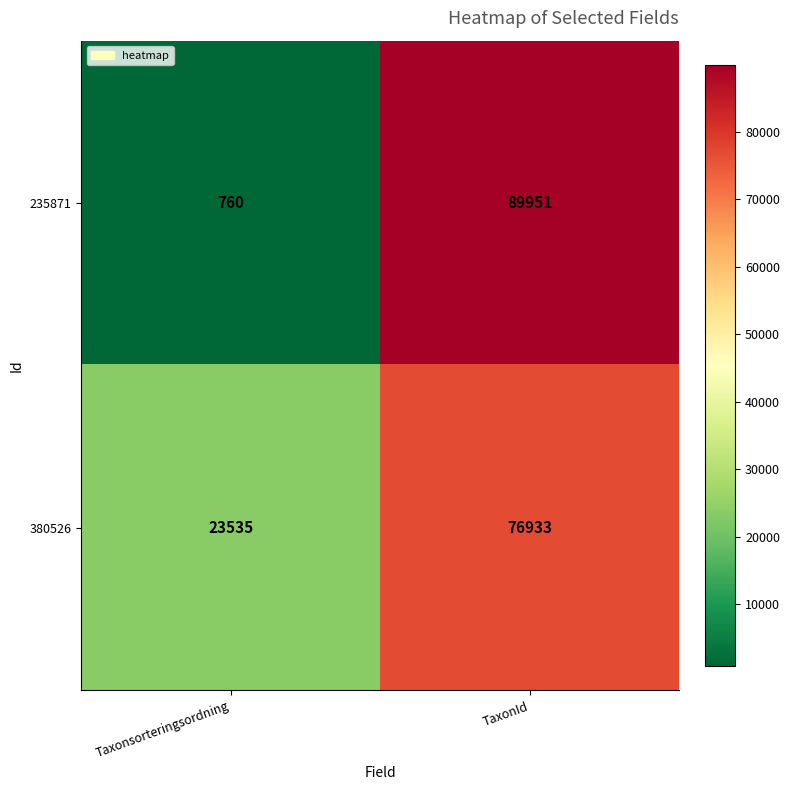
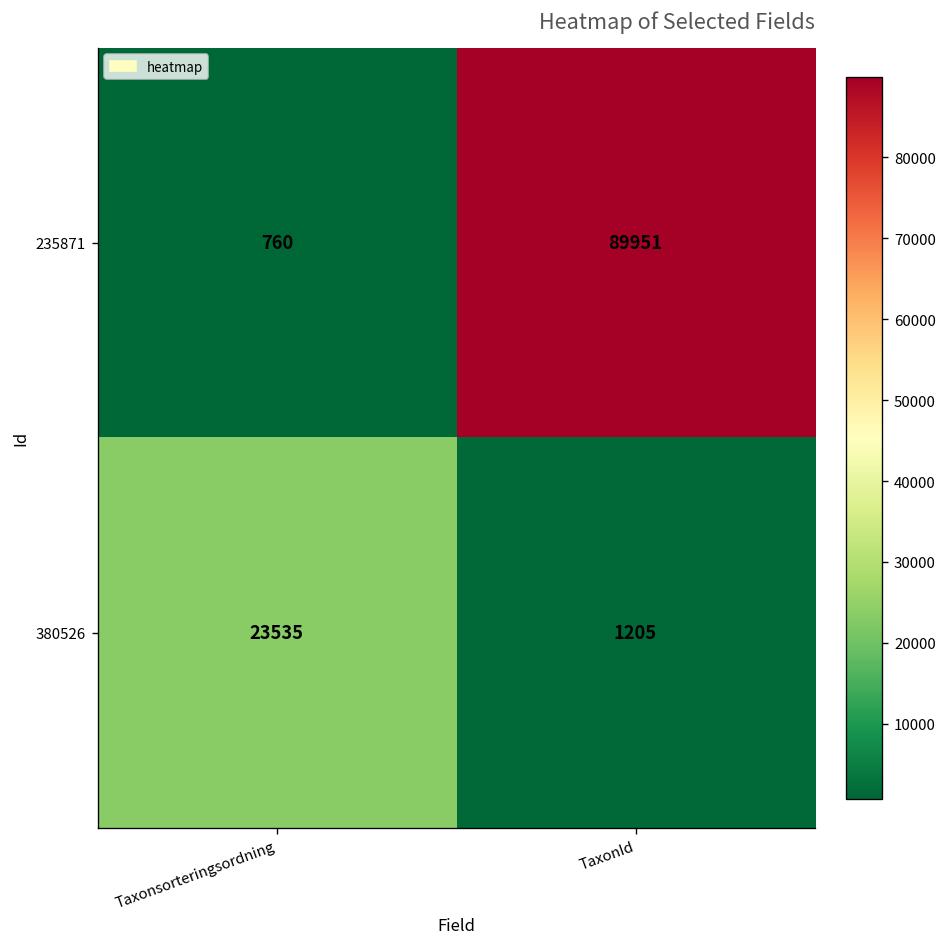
380526, TaxonId: 76933 -> 1205
